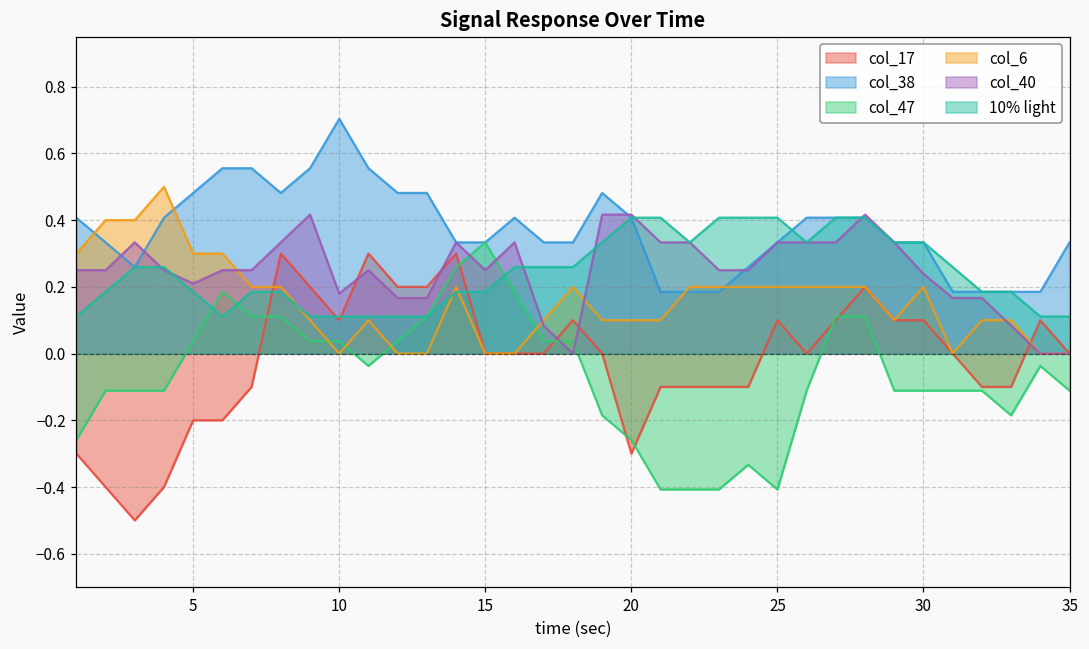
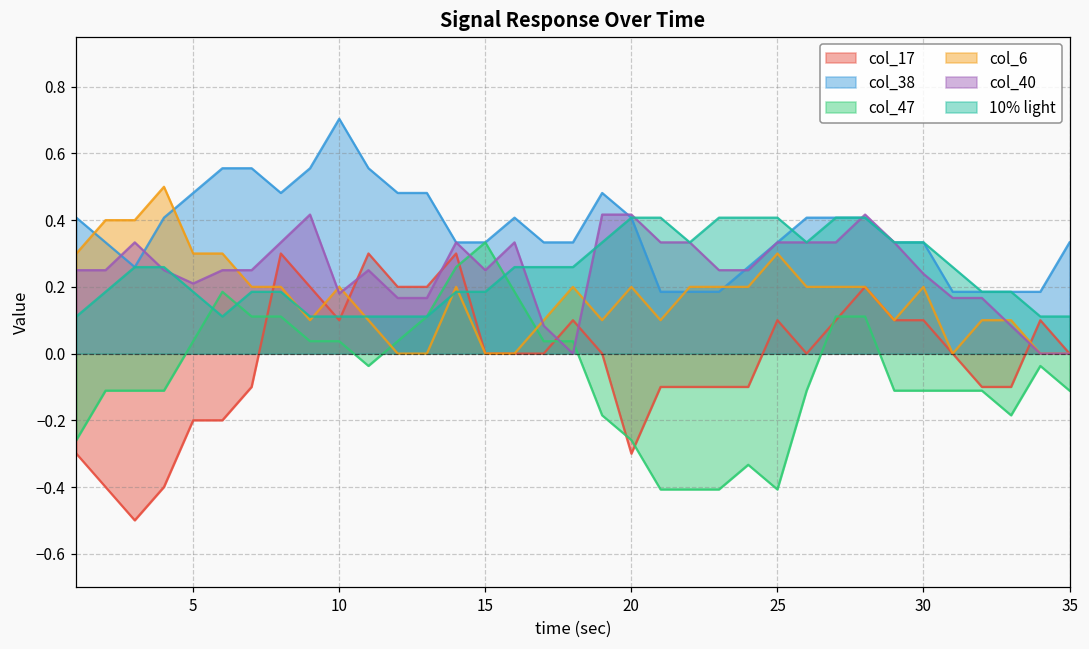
col_6, 10: 0.0 -> 0.2
col_6, 20: 0.1 -> 0.2
col_6, 25: 0.2 -> 0.3
